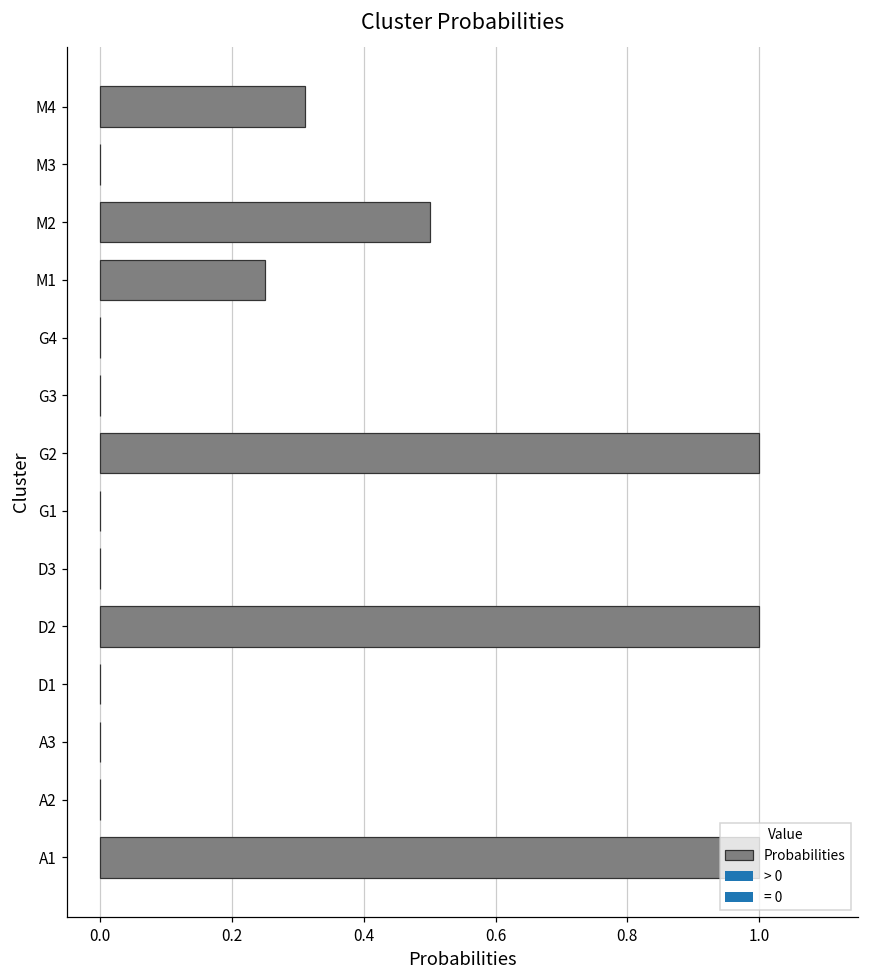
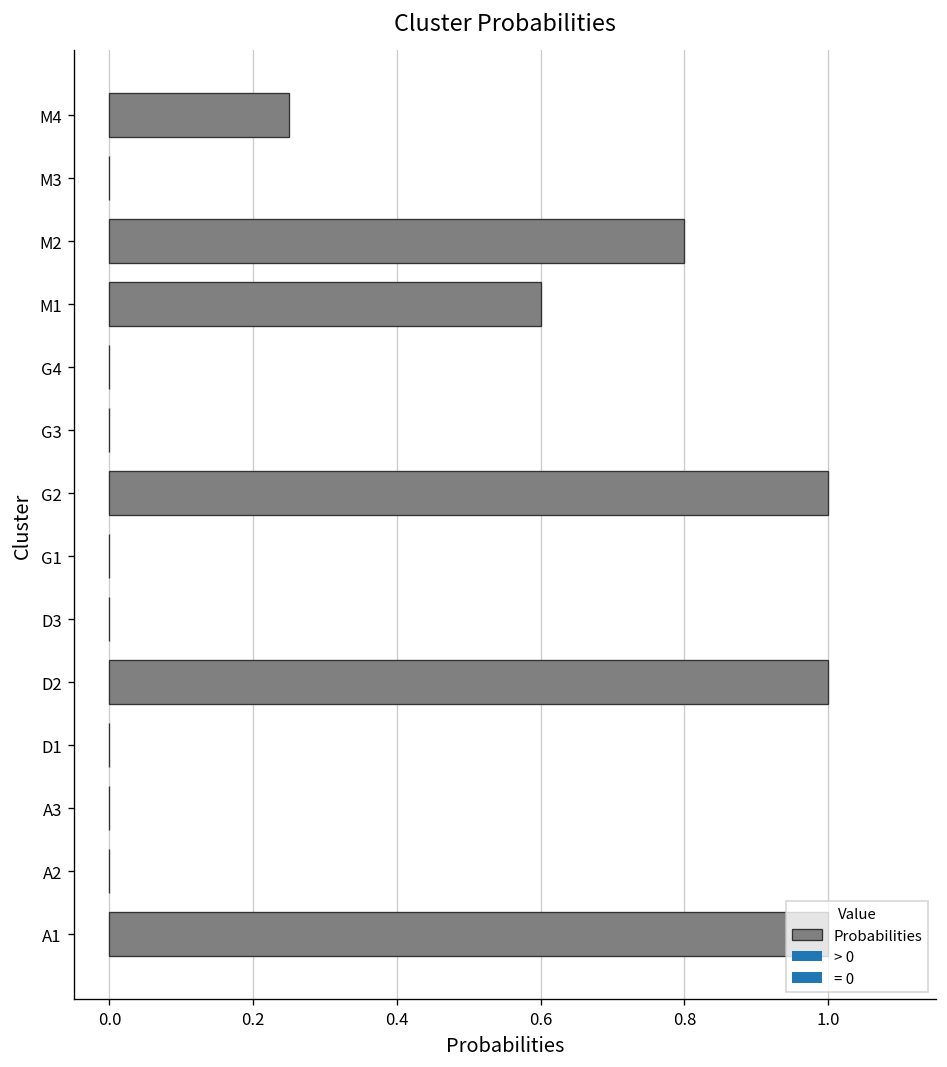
M4: 0.31 -> 0.25
M2: 0.5 -> 0.8
M1: 0.25 -> 0.60
